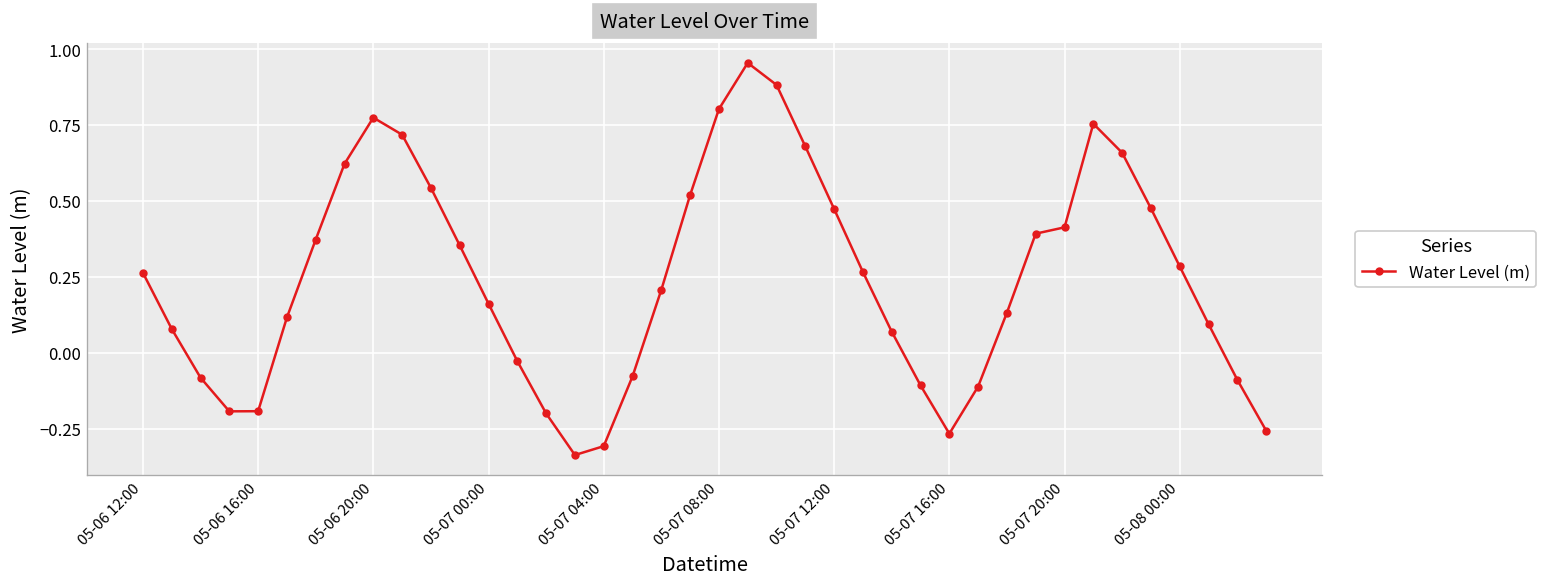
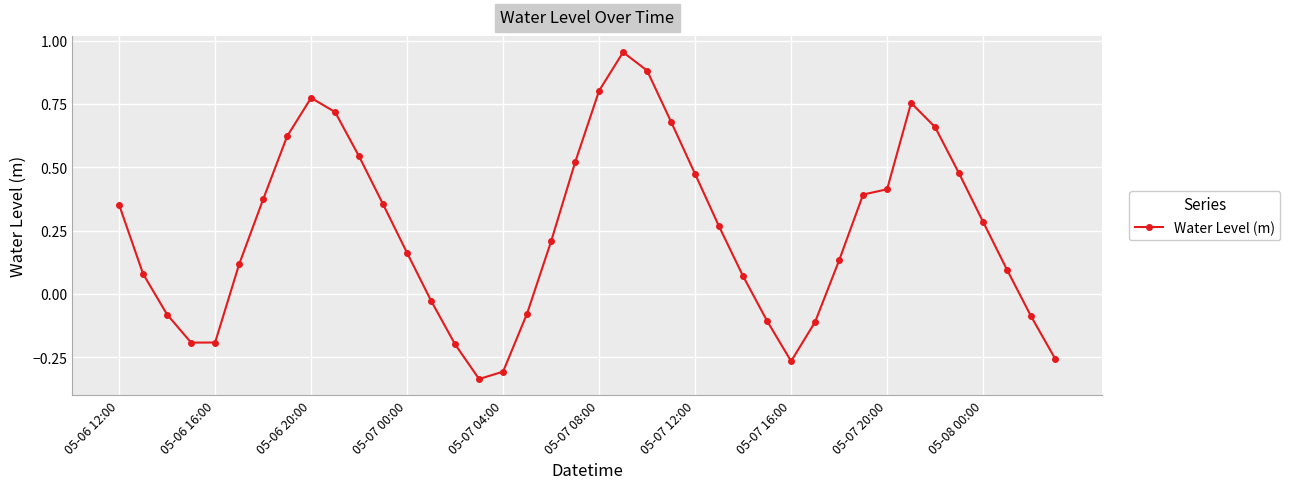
05-06 12:00: 0.26 -> 0.35
